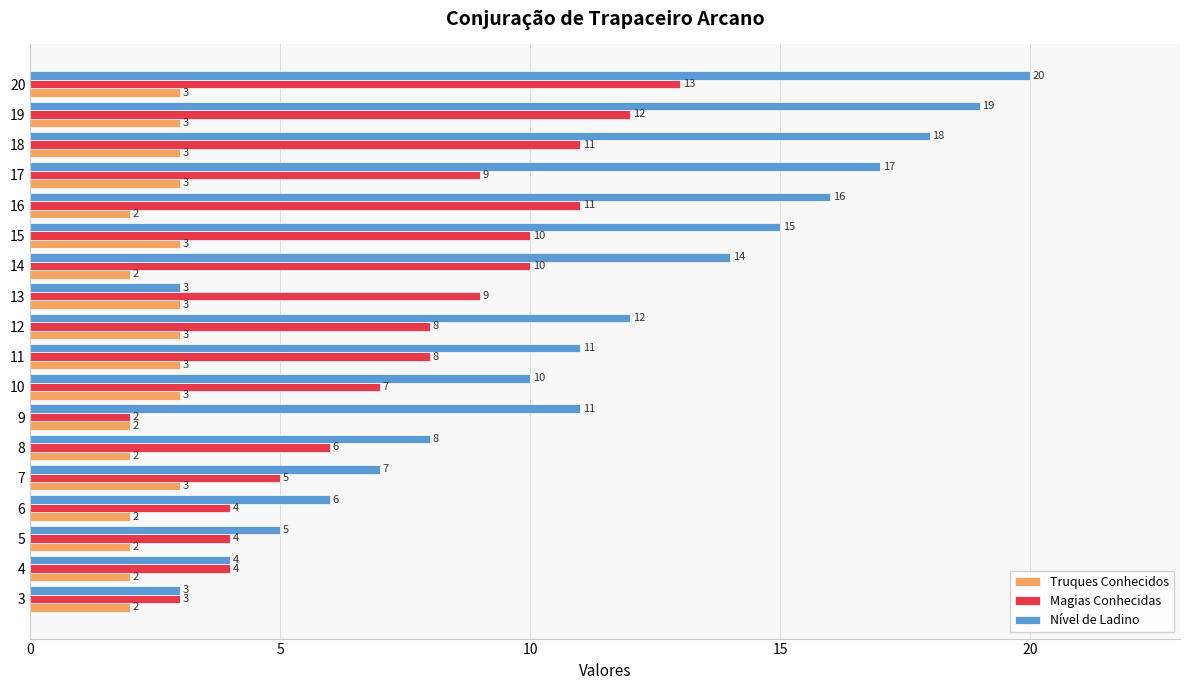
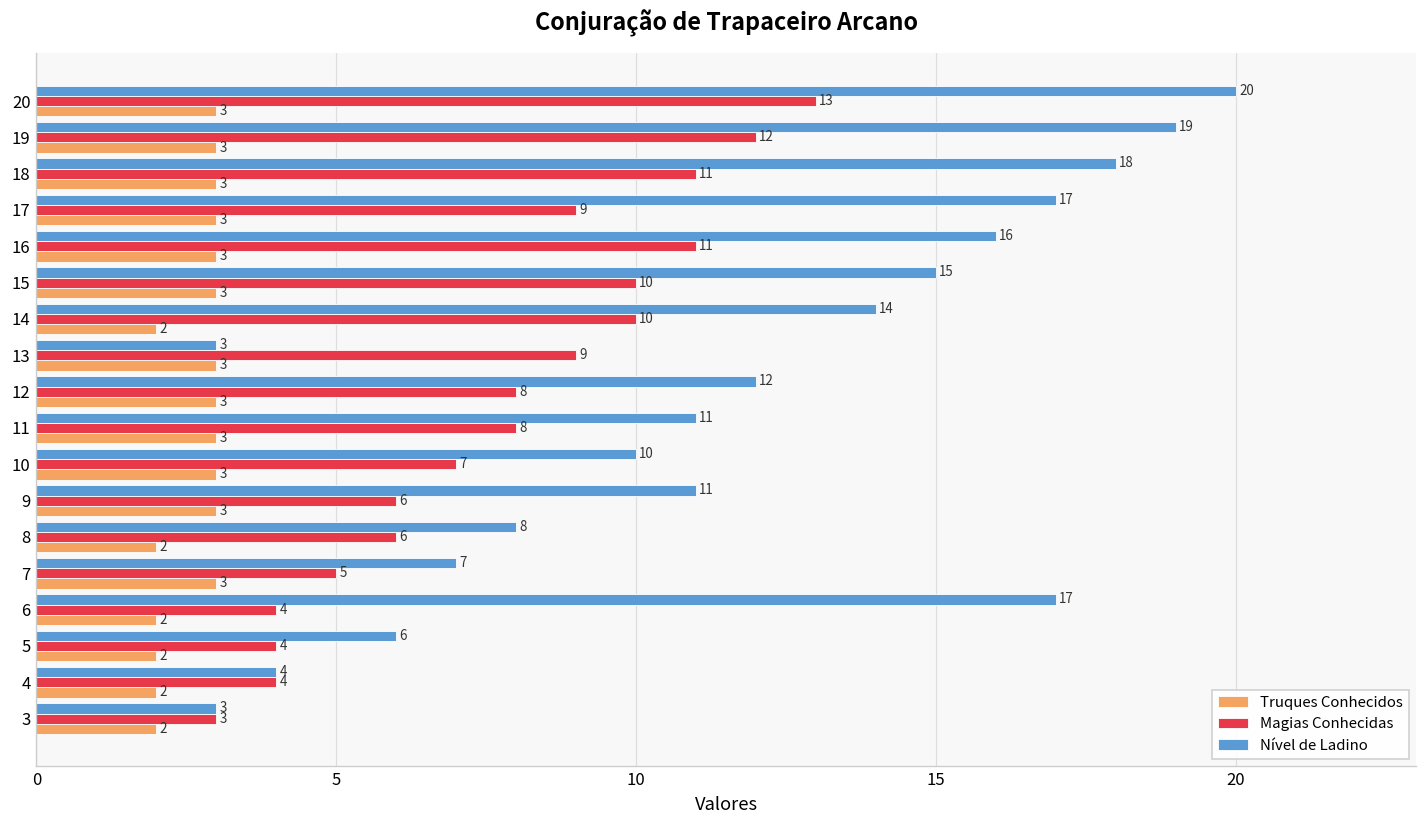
Truques Conhecidos, 16: 2 -> 3
Magias Conhecidas, 9: 2 -> 6
Truques Conhecidos, 9: 2 -> 3
Nível de Ladino, 6: 6 -> 17
Nível de Ladino, 5: 5 -> 6
